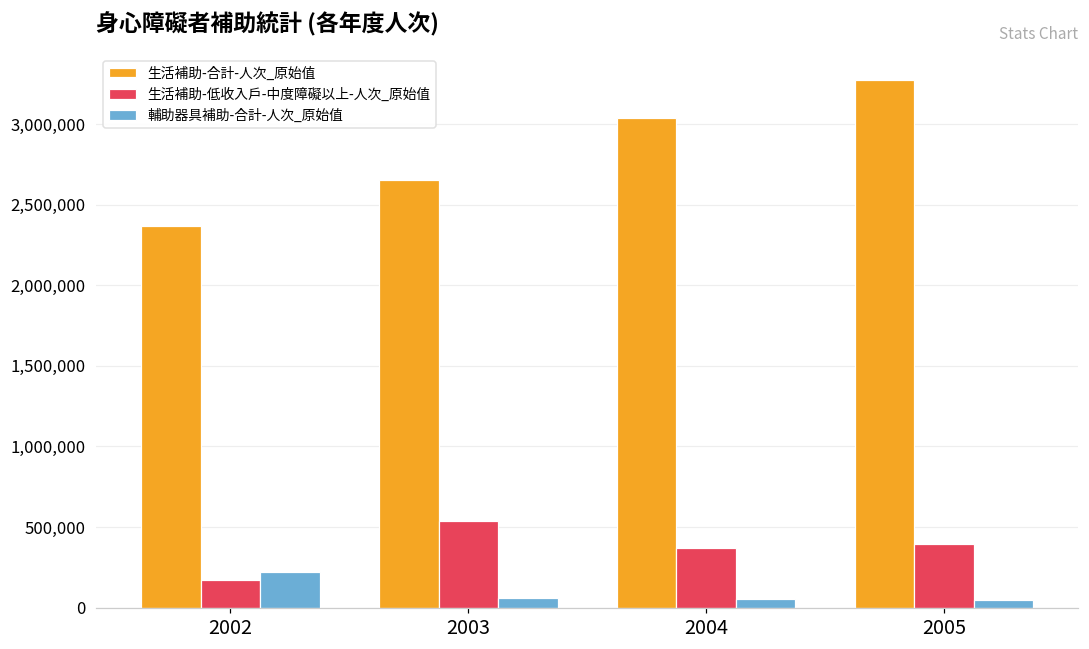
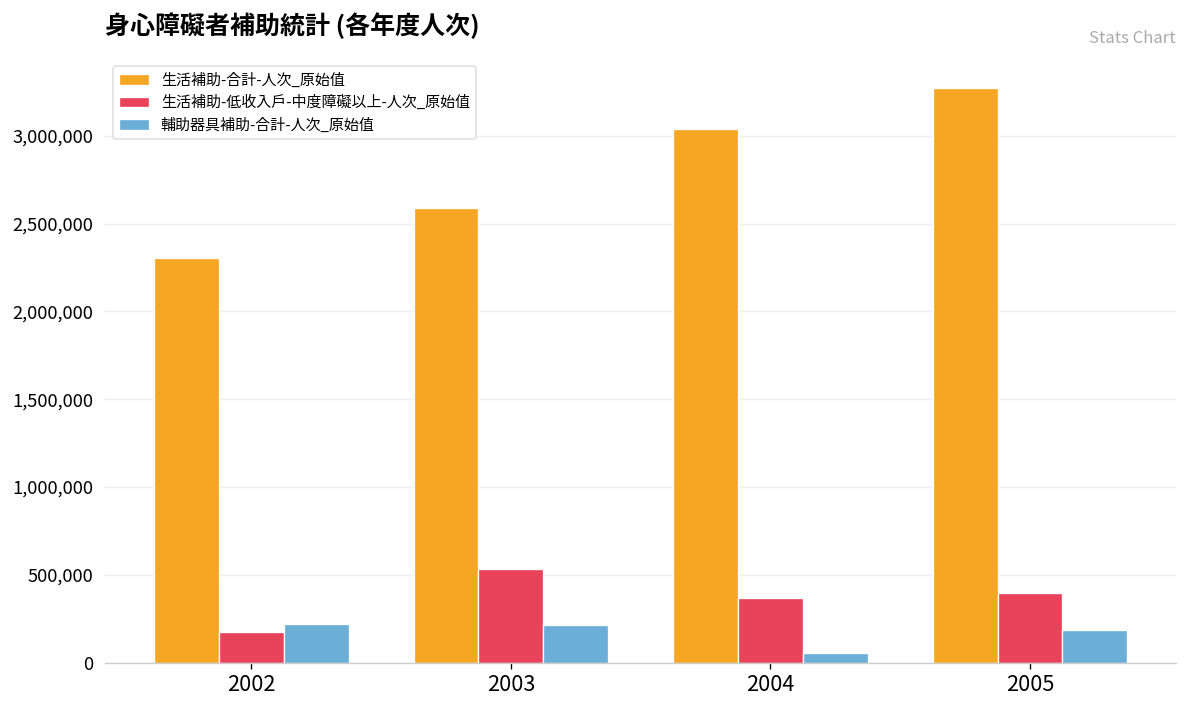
生活補助-合計-人次_原始值, 2002: 2,370,000 -> 2,300,000
生活補助-合計-人次_原始值, 2003: 2,650,000 -> 2,590,000
輔助器具補助-合計-人次_原始值, 2003: 60,000 -> 220,000
輔助器具補助-合計-人次_原始值, 2005: 50,000 -> 190,000
